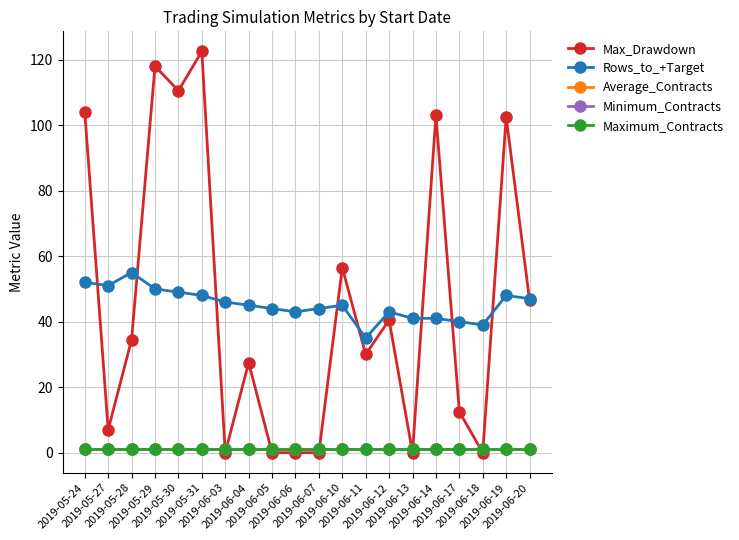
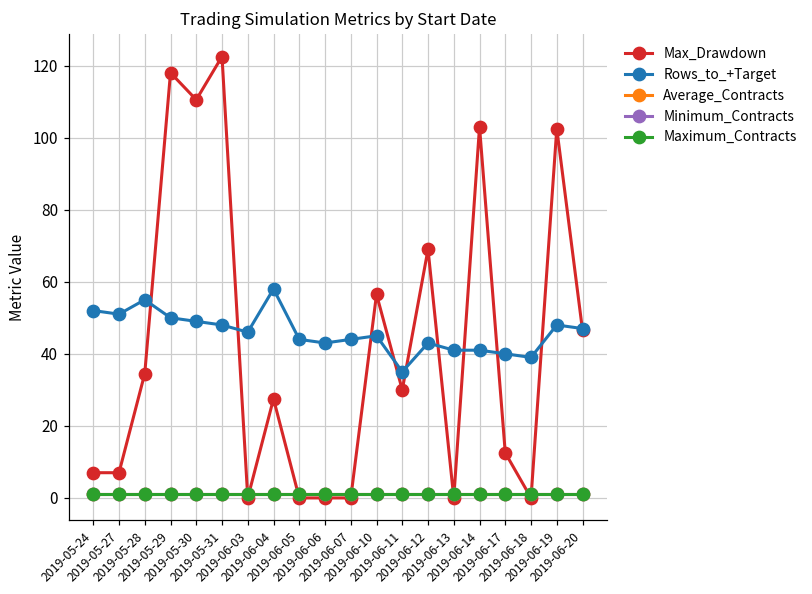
Max_Drawdown, 2019-05-24: 104 -> 7
Rows_to_+Target, 2019-06-04: 45 -> 58
Max_Drawdown, 2019-06-12: 41 -> 69
